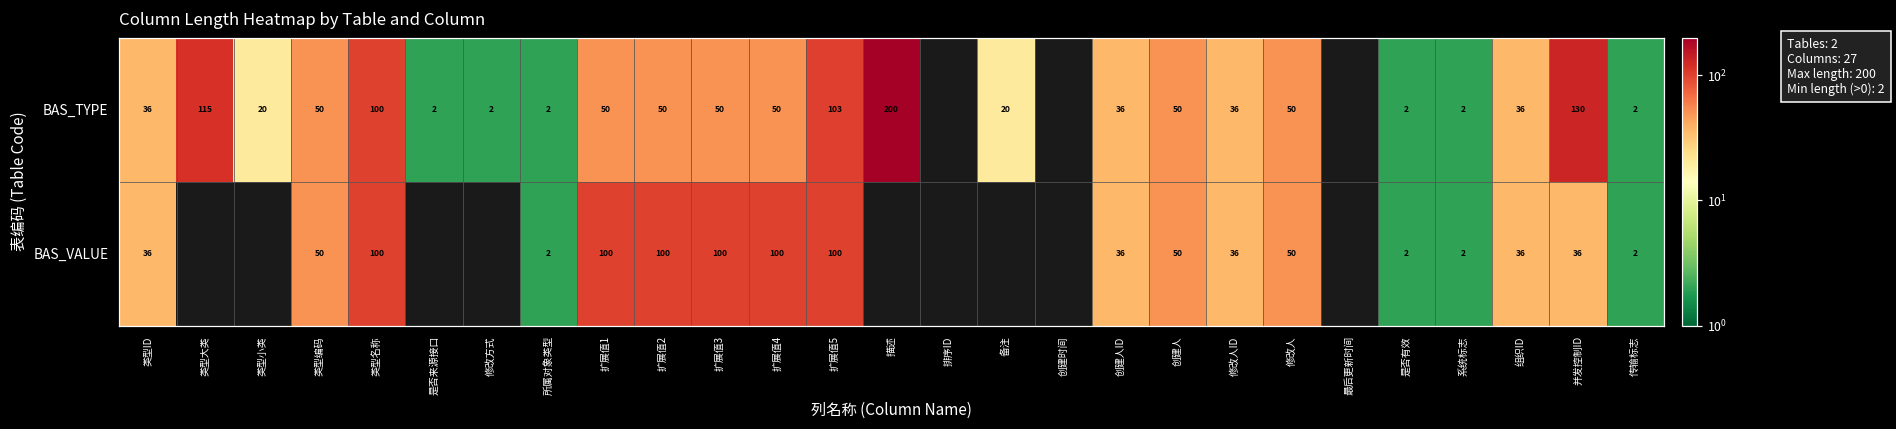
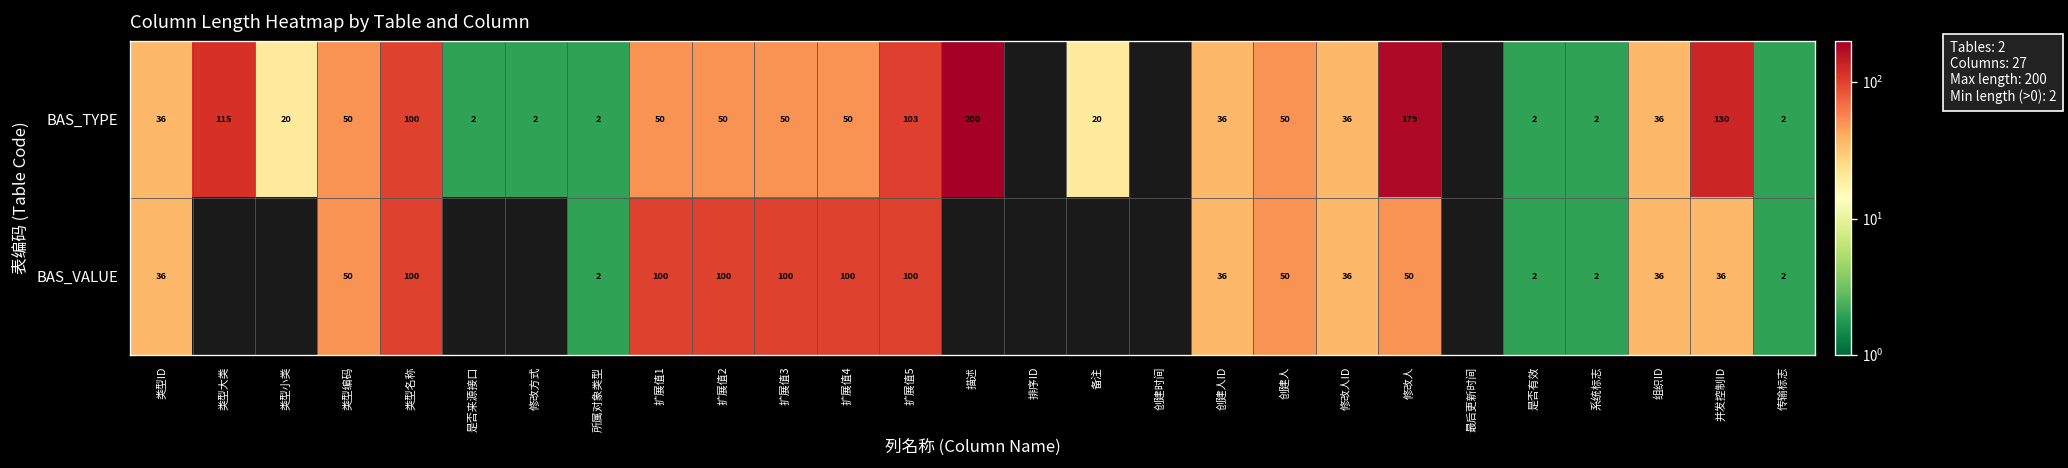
BAS_TYPE, 修改人: 50 -> 179
